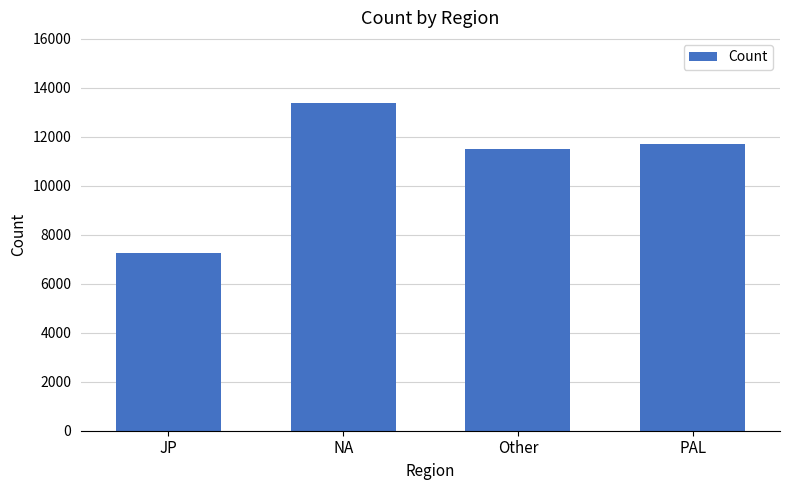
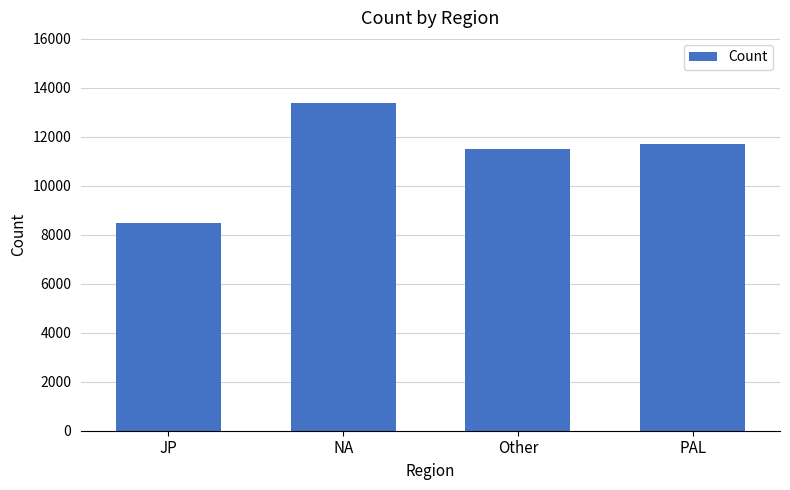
JP: 7200 -> 8500
